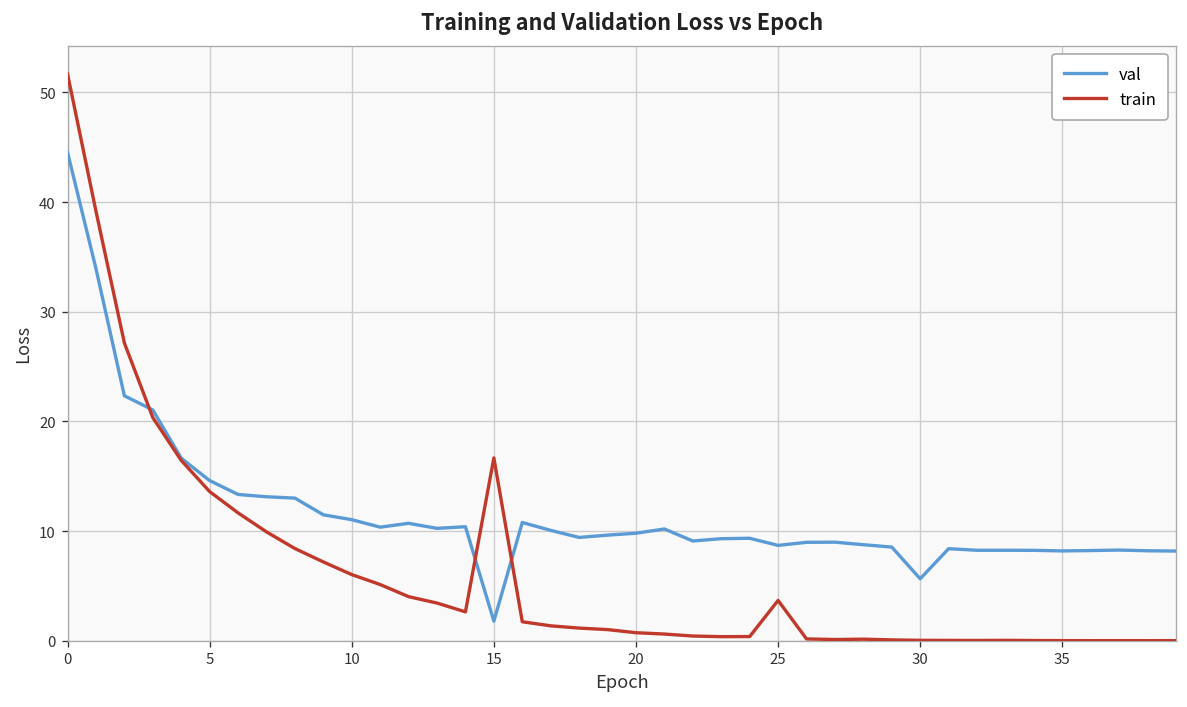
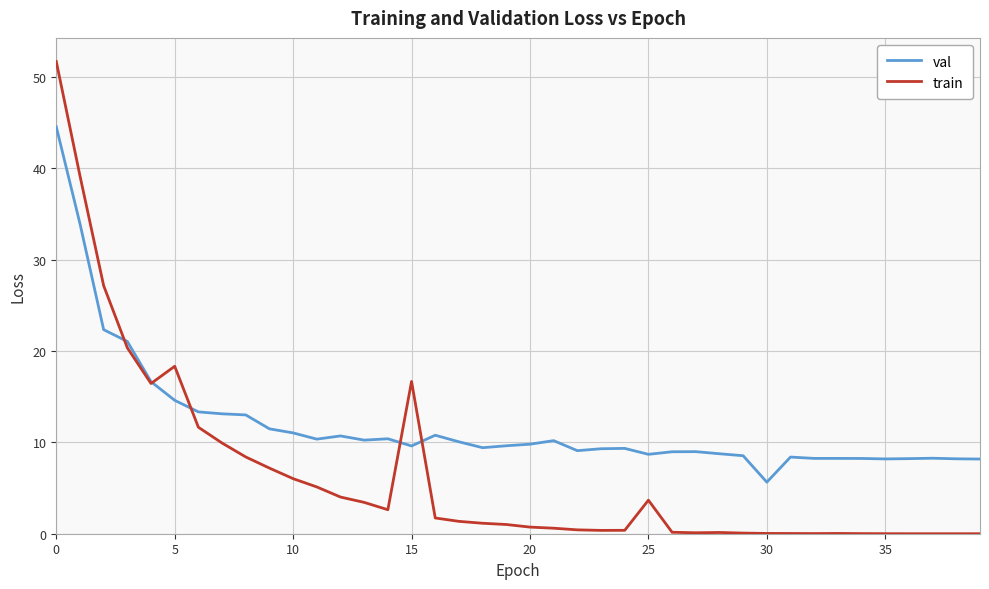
train, 5: 14 -> 18
val, 15: 2 -> 10
